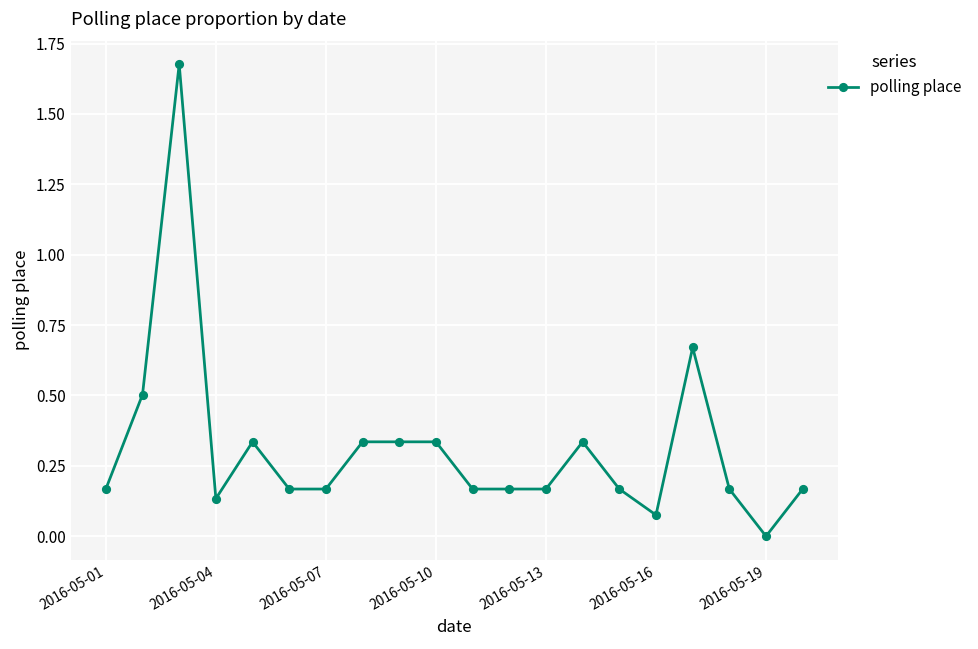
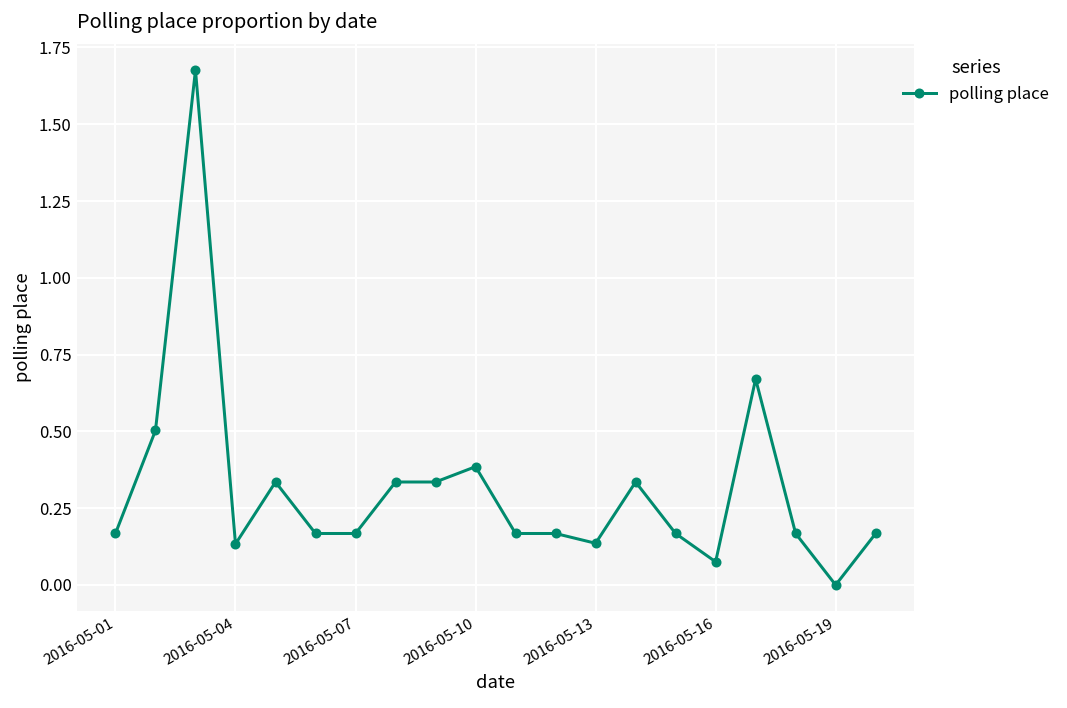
2016-05-10: 0.34 -> 0.39
2016-05-13: 0.17 -> 0.14
